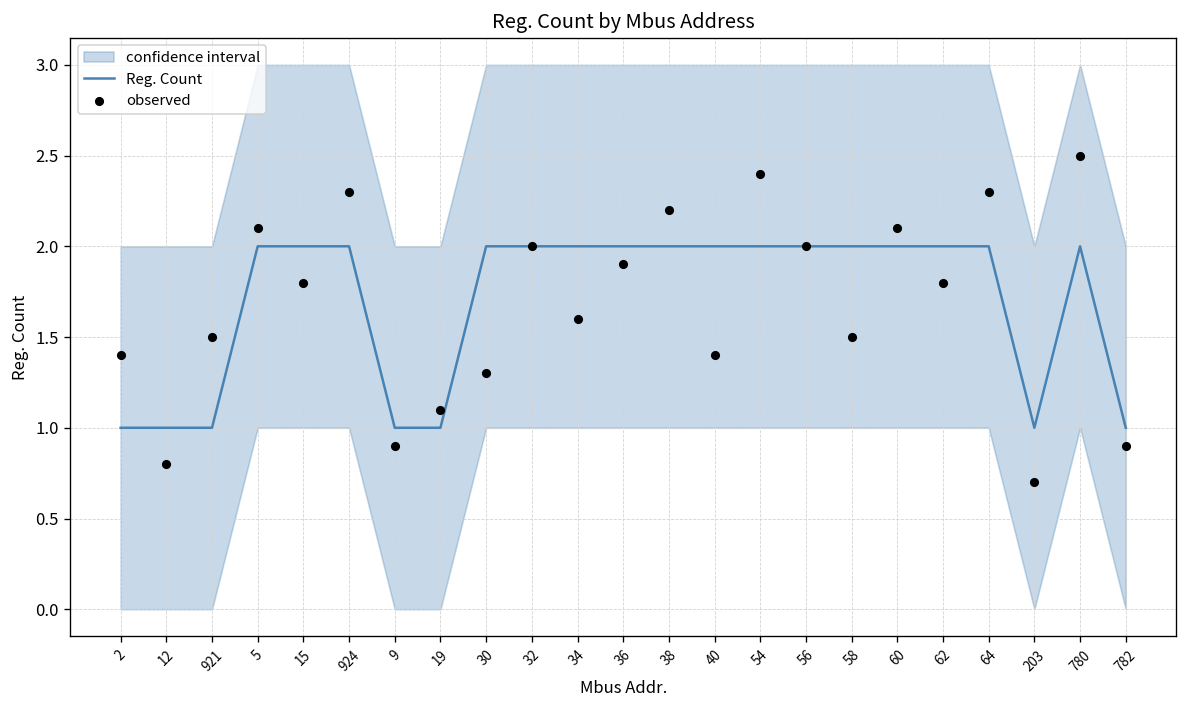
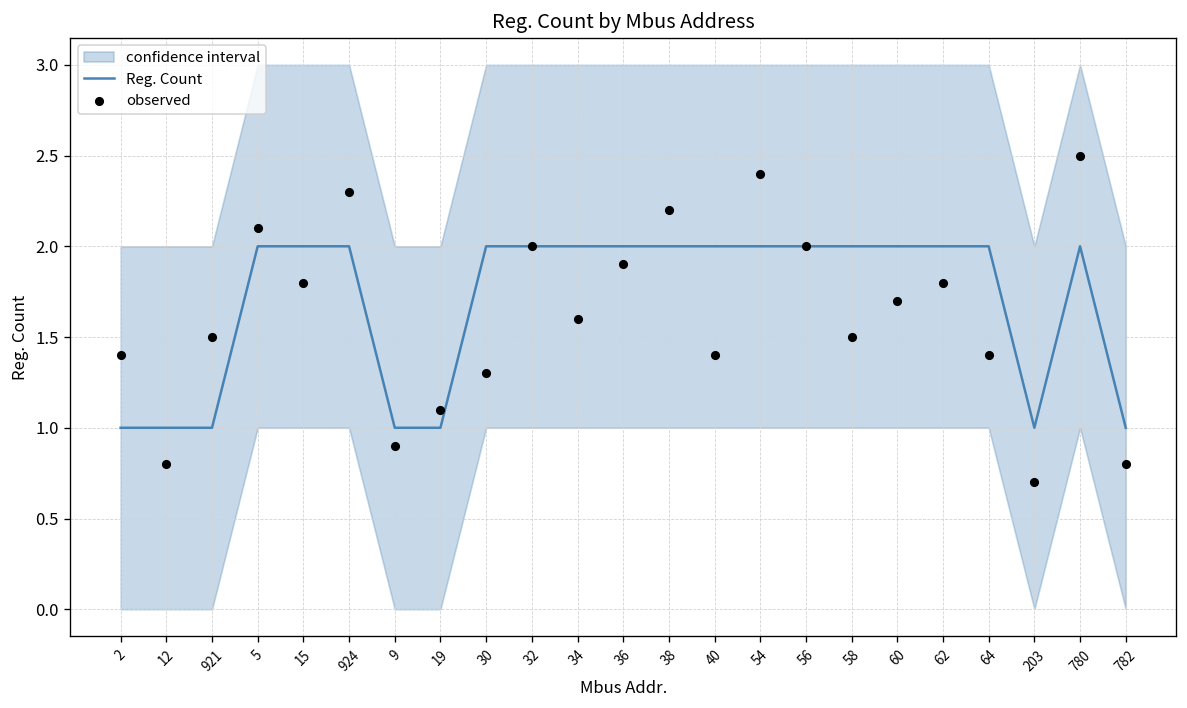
observed, 60: 2.1 -> 1.7
observed, 64: 2.3 -> 1.4
observed, 782: 0.9 -> 0.8
